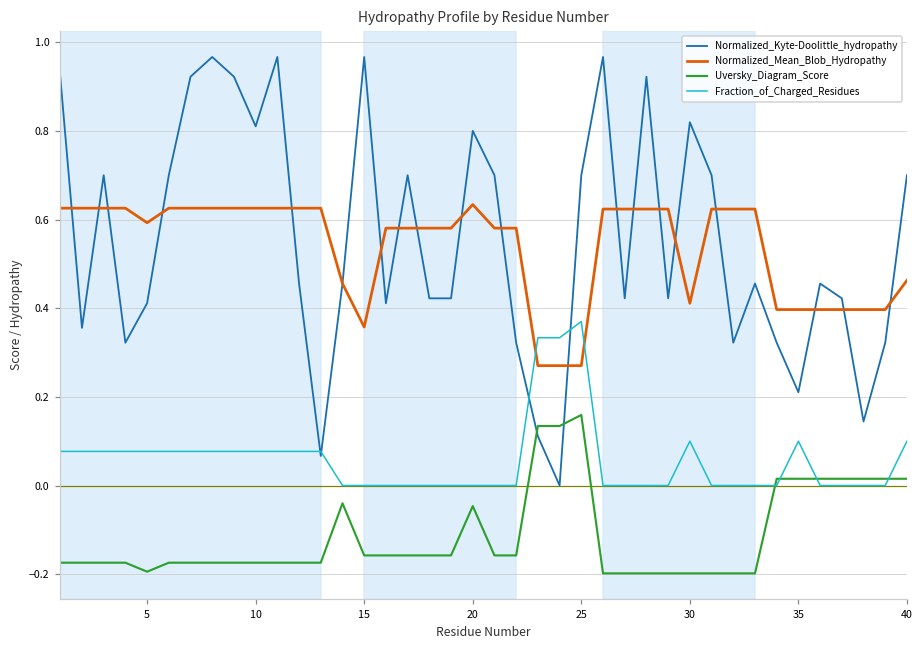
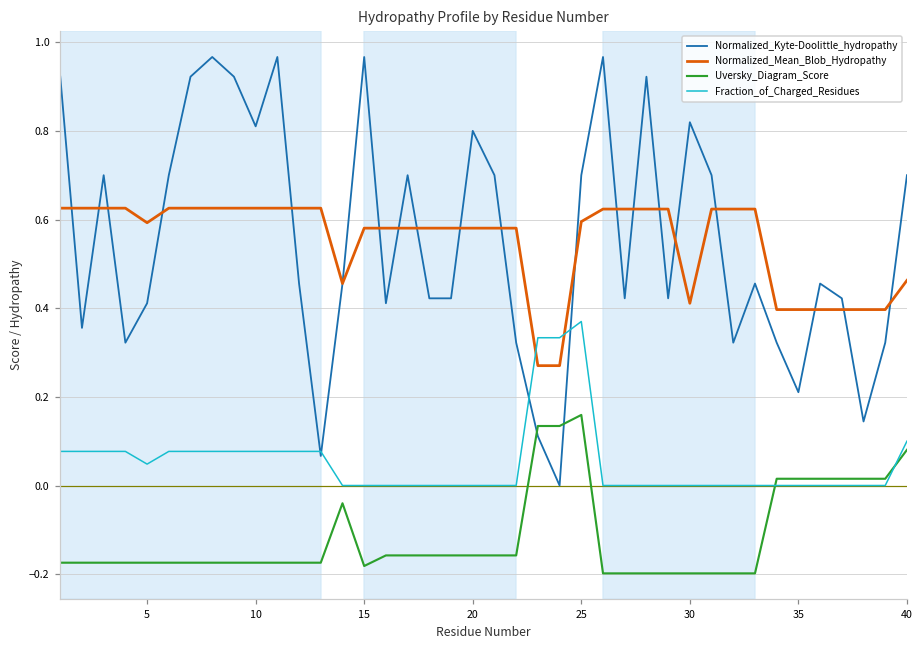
Uversky_Diagram_Score, 5: -0.19 -> -0.17
Fraction_of_Charged_Residues, 5: 0.08 -> 0.05
Normalized_Mean_Blob_Hydropathy, 15: 0.36 -> 0.58
Uversky_Diagram_Score, 15: -0.16 -> -0.18
Normalized_Mean_Blob_Hydropathy, 20: 0.63 -> 0.58
Uversky_Diagram_Score, 20: -0.05 -> -0.16
Normalized_Mean_Blob_Hydropathy, 25: 0.27 -> 0.60
Fraction_of_Charged_Residues, 30: 0.1 -> 0.0
Fraction_of_Charged_Residues, 35: 0.1 -> 0.0
Uversky_Diagram_Score, 40: 0.02 -> 0.08
